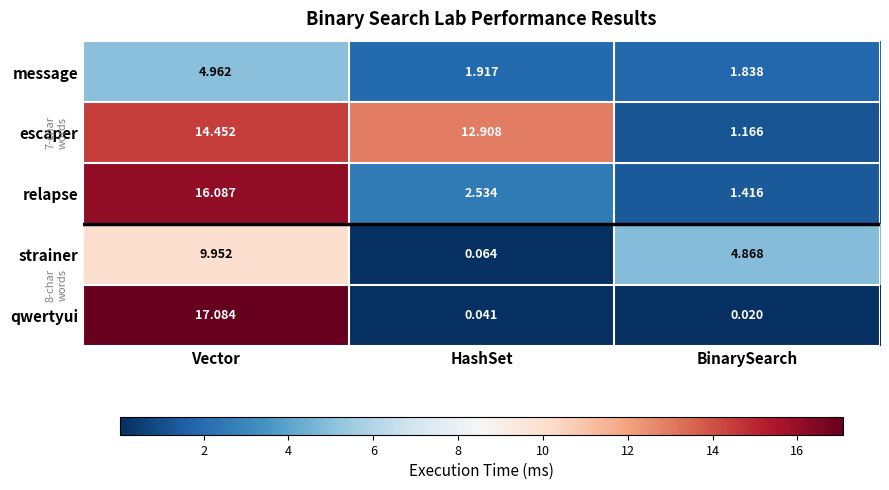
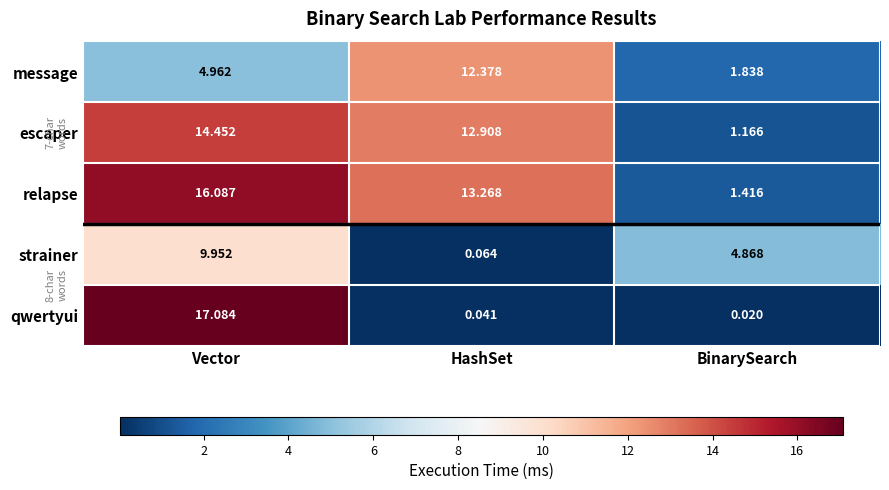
message, HashSet: 1.917 -> 12.378
relapse, HashSet: 2.534 -> 13.268
